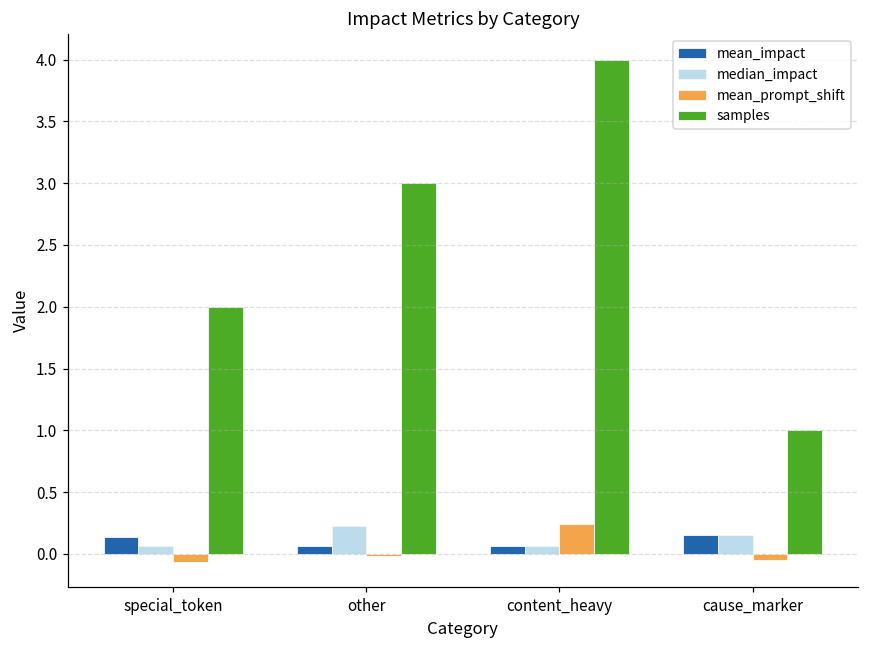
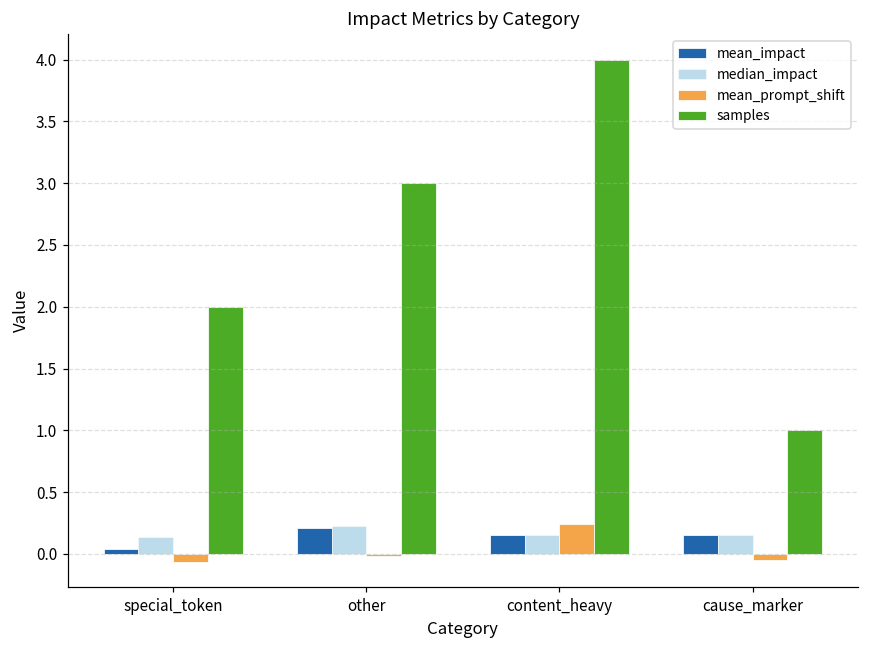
mean_impact, special_token: 0.14 -> 0.04
median_impact, special_token: 0.06 -> 0.14
mean_impact, other: 0.07 -> 0.21
mean_impact, content_heavy: 0.06 -> 0.15
median_impact, content_heavy: 0.06 -> 0.16
